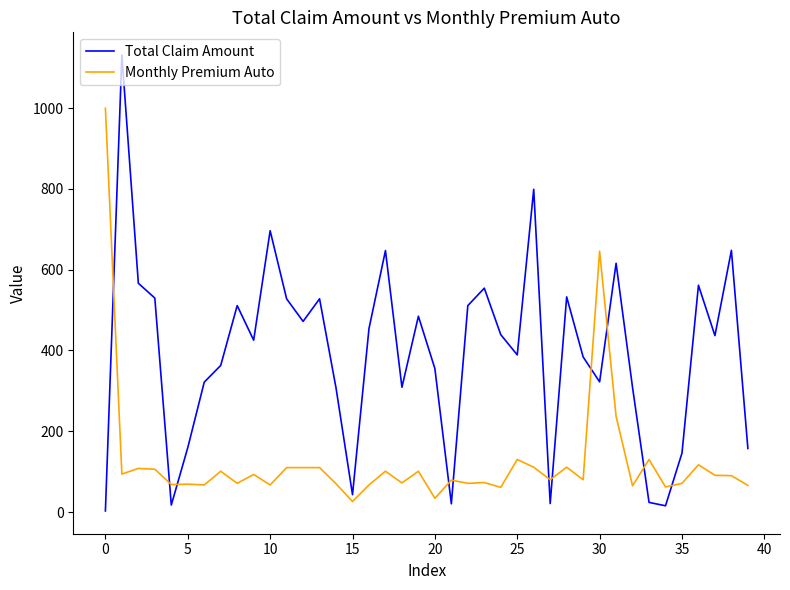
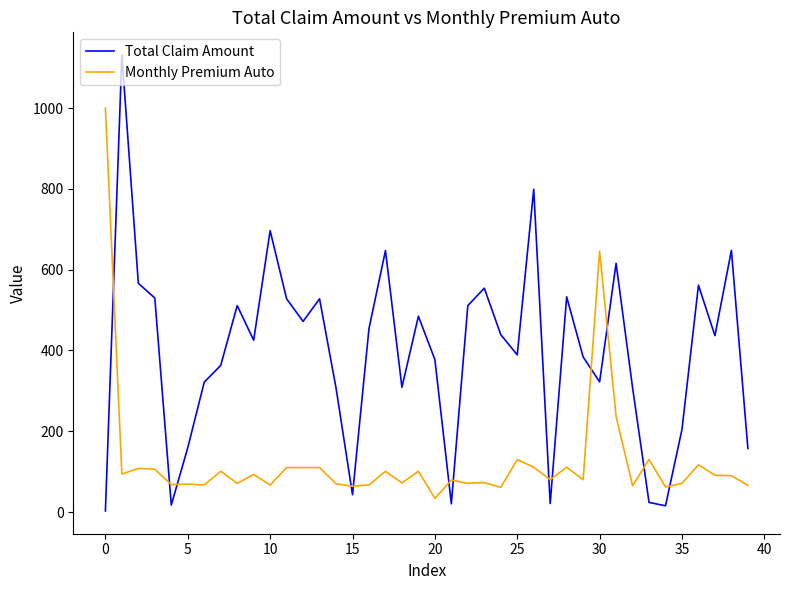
Monthly Premium Auto, 15: 30 -> 60
Total Claim Amount, 20: 360 -> 380
Total Claim Amount, 35: 150 -> 200
